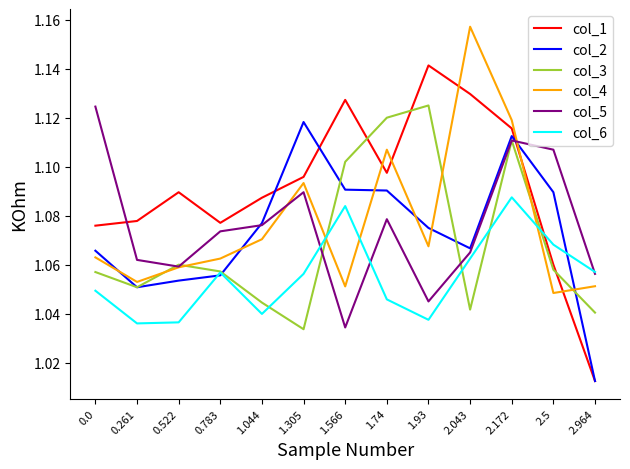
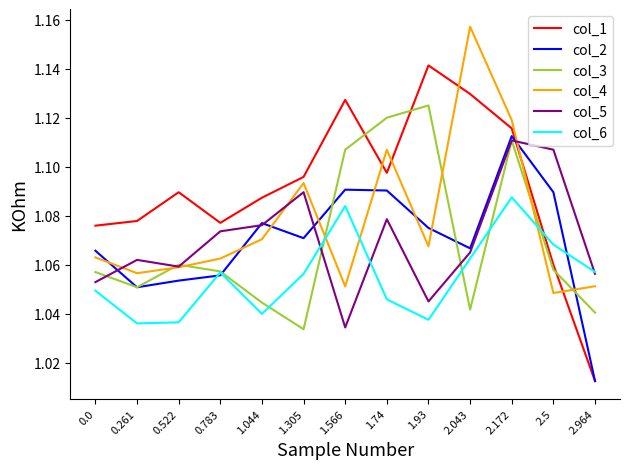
col_5, 0.0: 1.125 -> 1.053
col_4, 0.261: 1.053 -> 1.057
col_2, 1.305: 1.118 -> 1.071
col_3, 1.566: 1.102 -> 1.107
